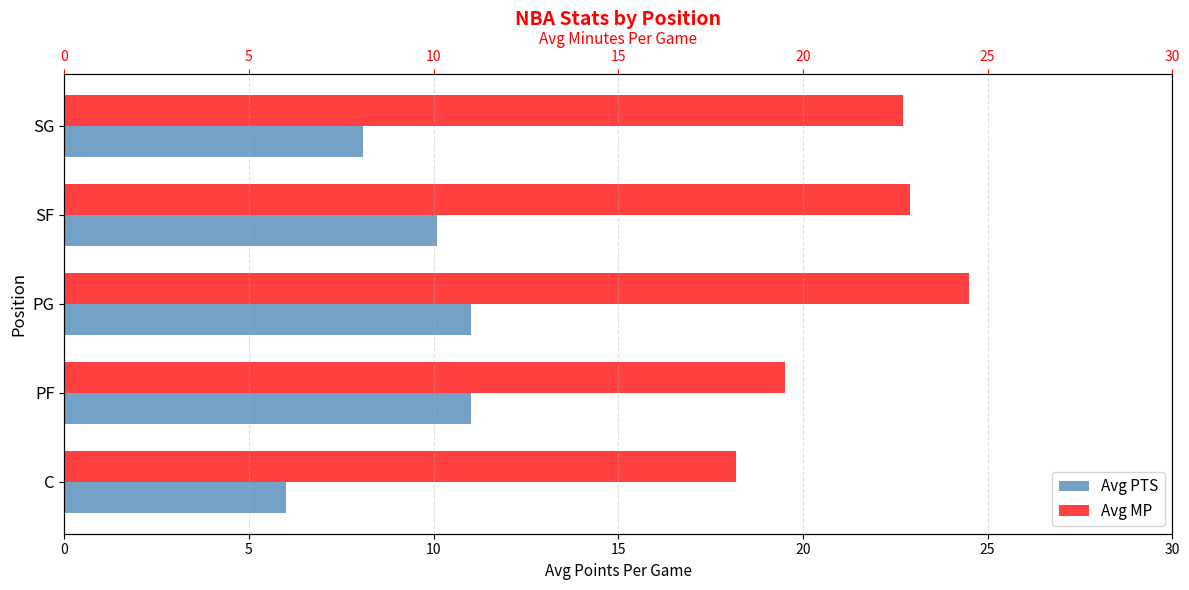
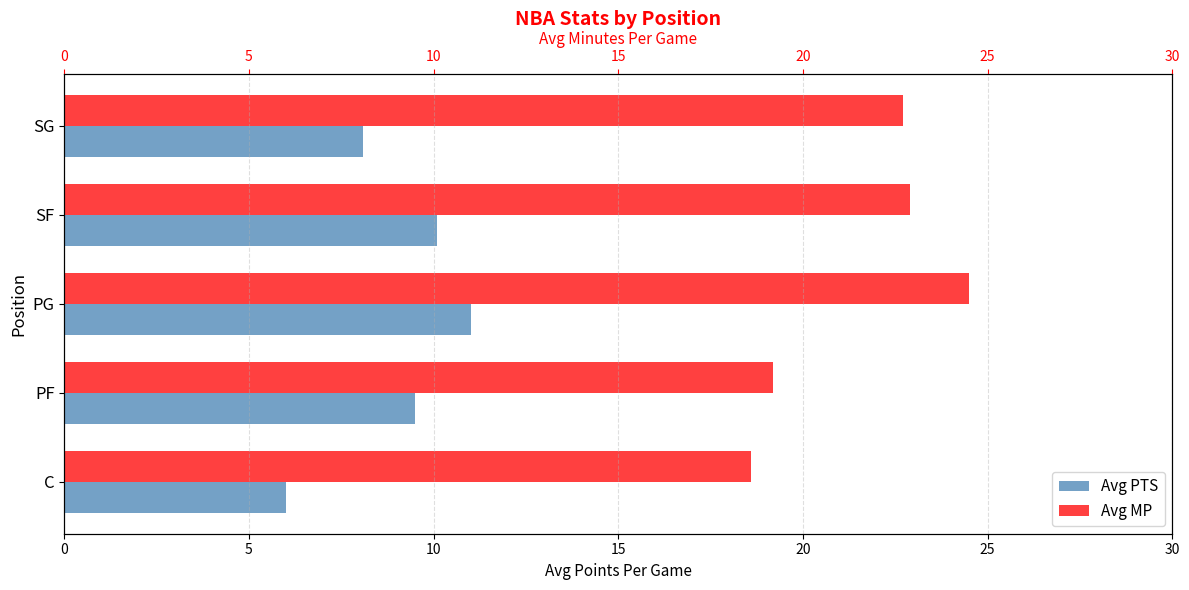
Avg MP, PF: 19.5 -> 19.2
Avg PTS, PF: 11.0 -> 9.5
Avg MP, C: 18.2 -> 18.6
